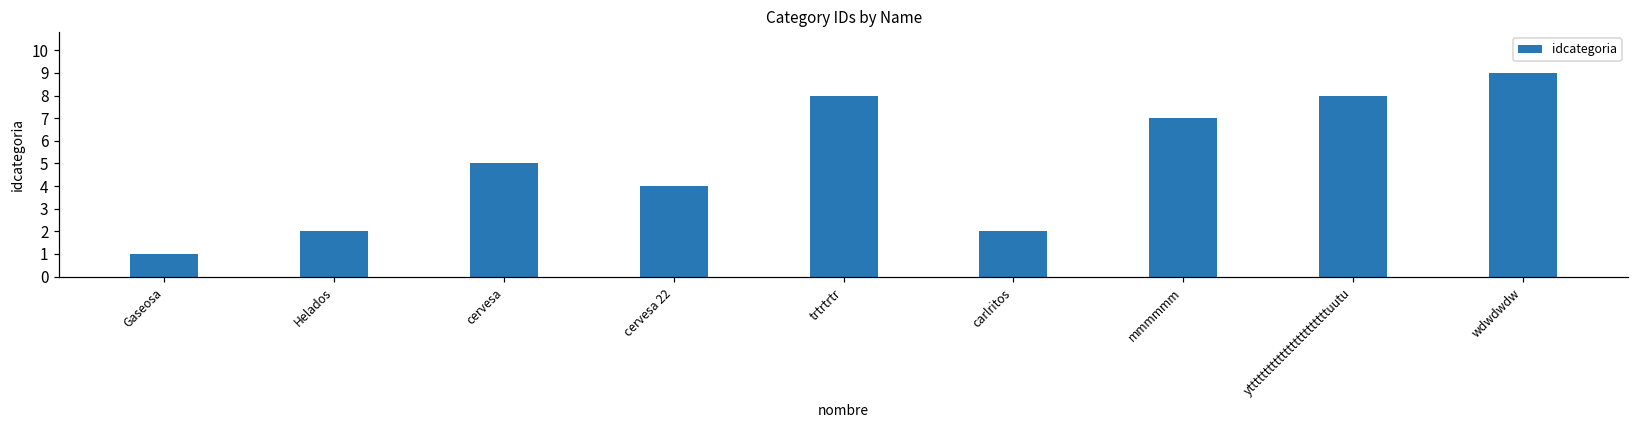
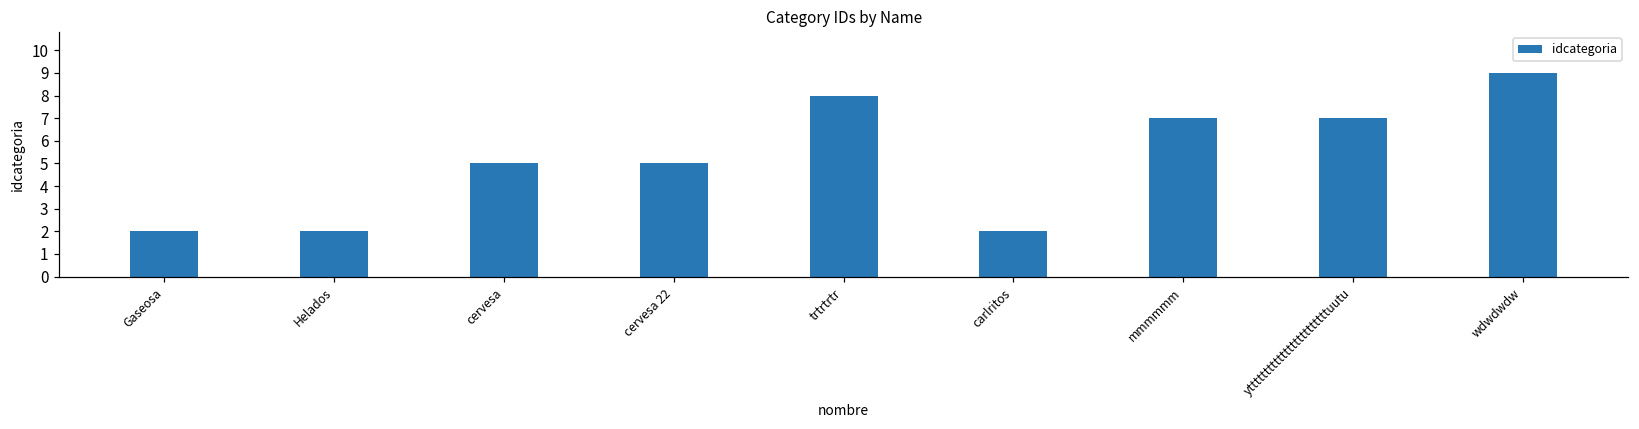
Gaseosa: 1 -> 2
cervesa 22: 4 -> 5
yttttttttttttttttttttttttuutu: 8 -> 7
